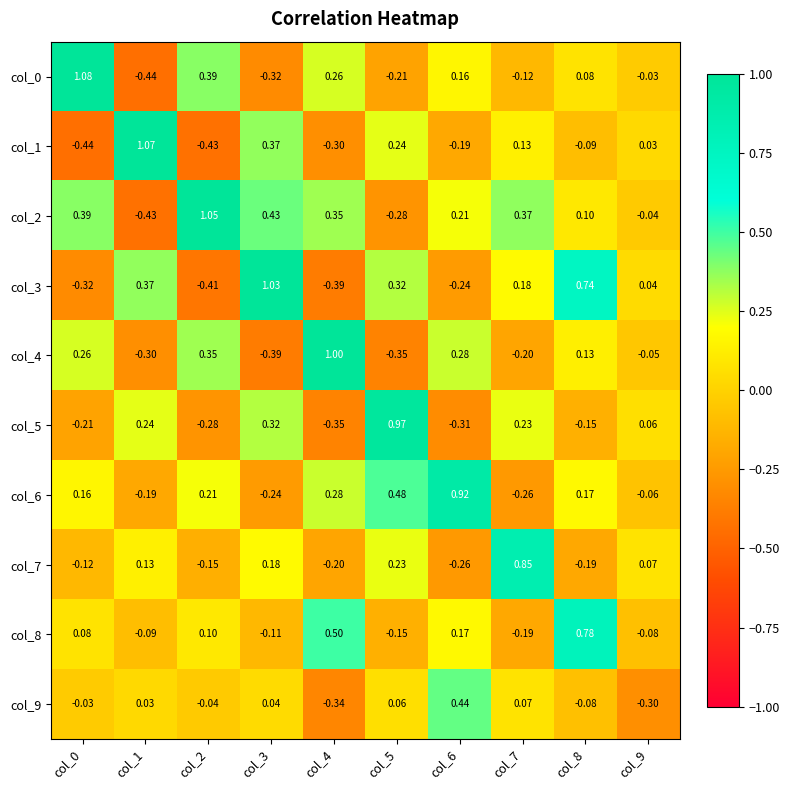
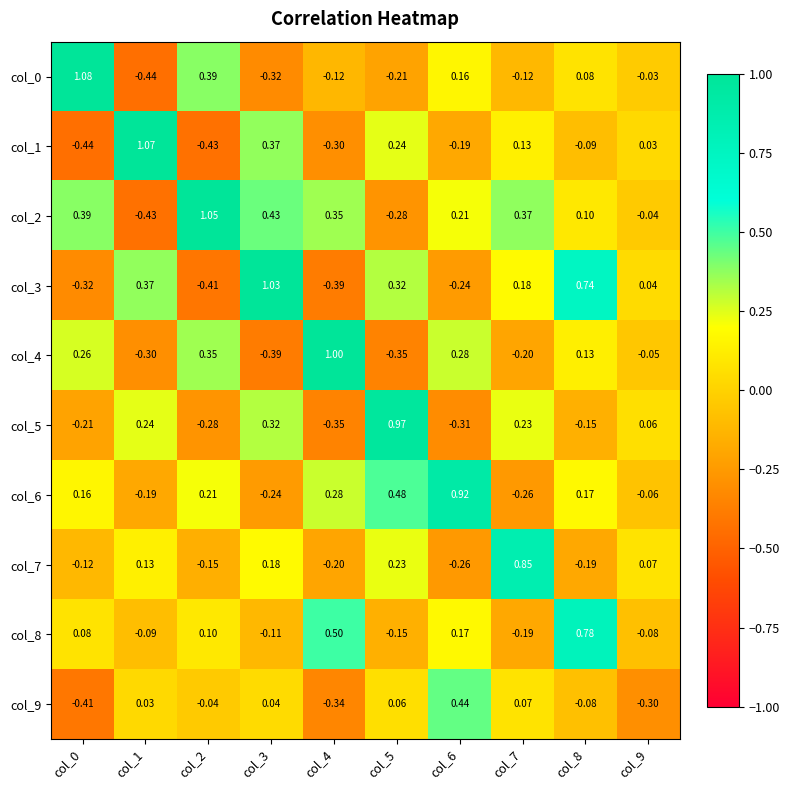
col_0, col_4: 0.26 -> -0.12
col_9, col_0: -0.03 -> -0.41
